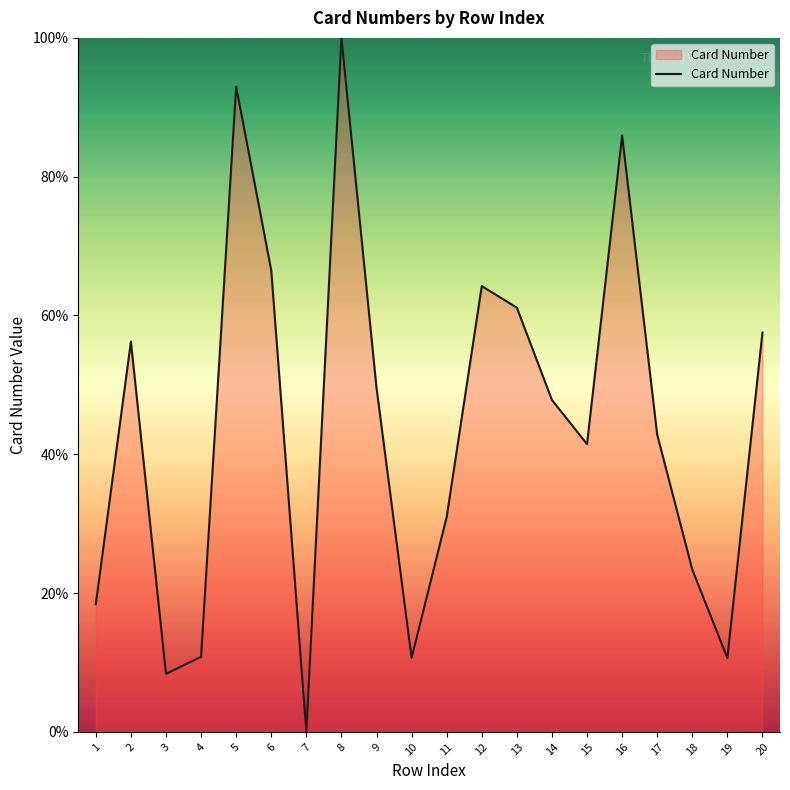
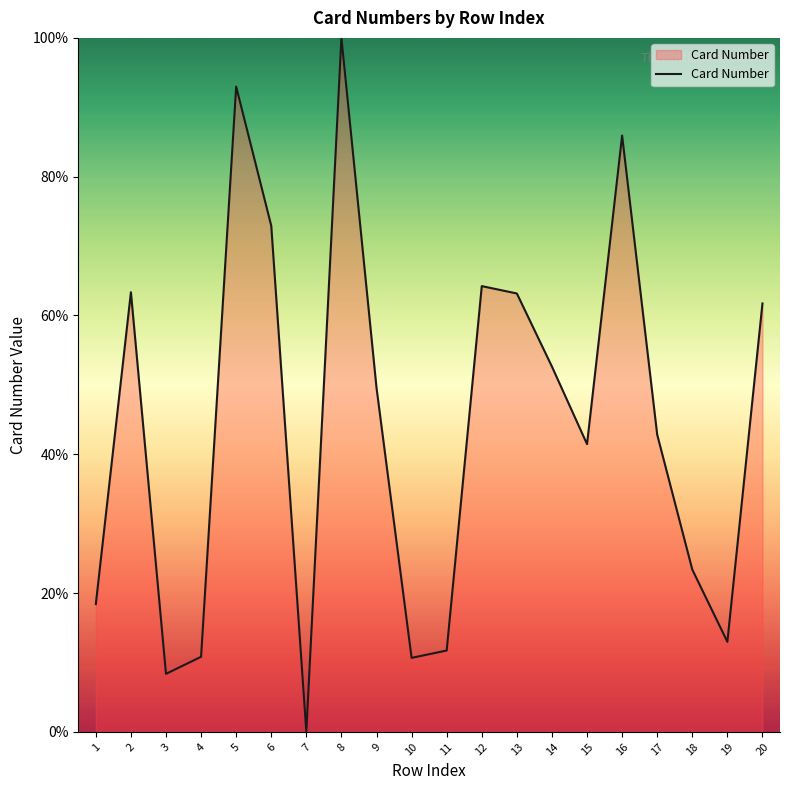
2: 56% -> 63%
6: 66% -> 73%
11: 31% -> 12%
13: 61% -> 63%
14: 48% -> 53%
19: 11% -> 13%
20: 58% -> 62%
